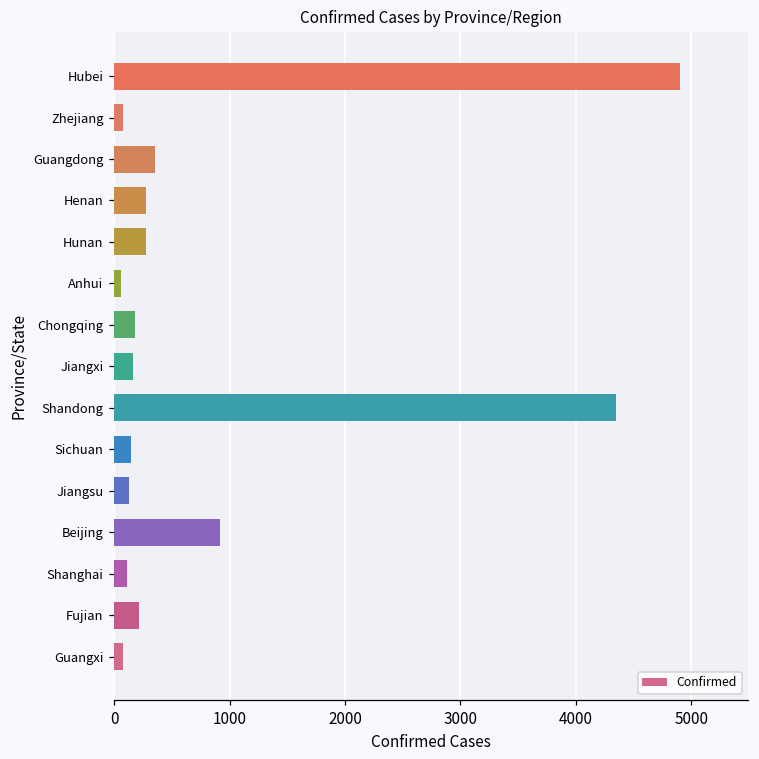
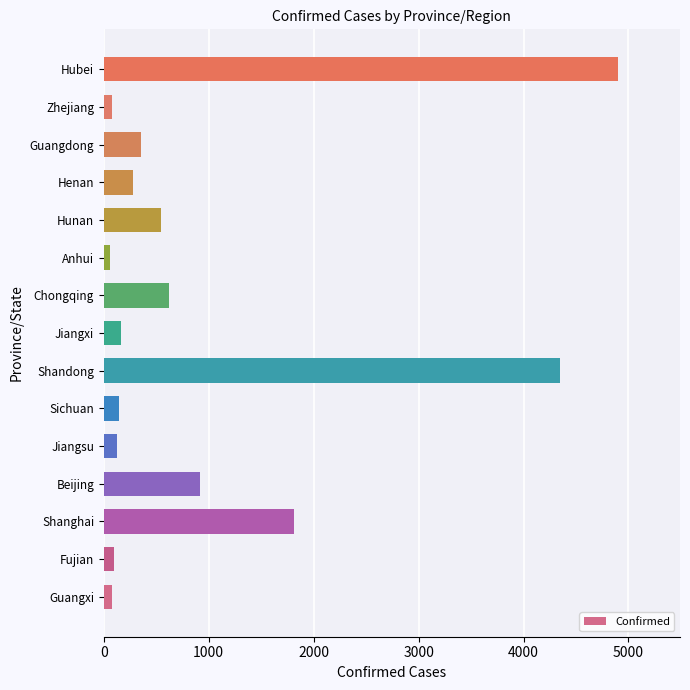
Hunan: 280 -> 540
Chongqing: 180 -> 620
Shanghai: 110 -> 1810
Fujian: 220 -> 100
